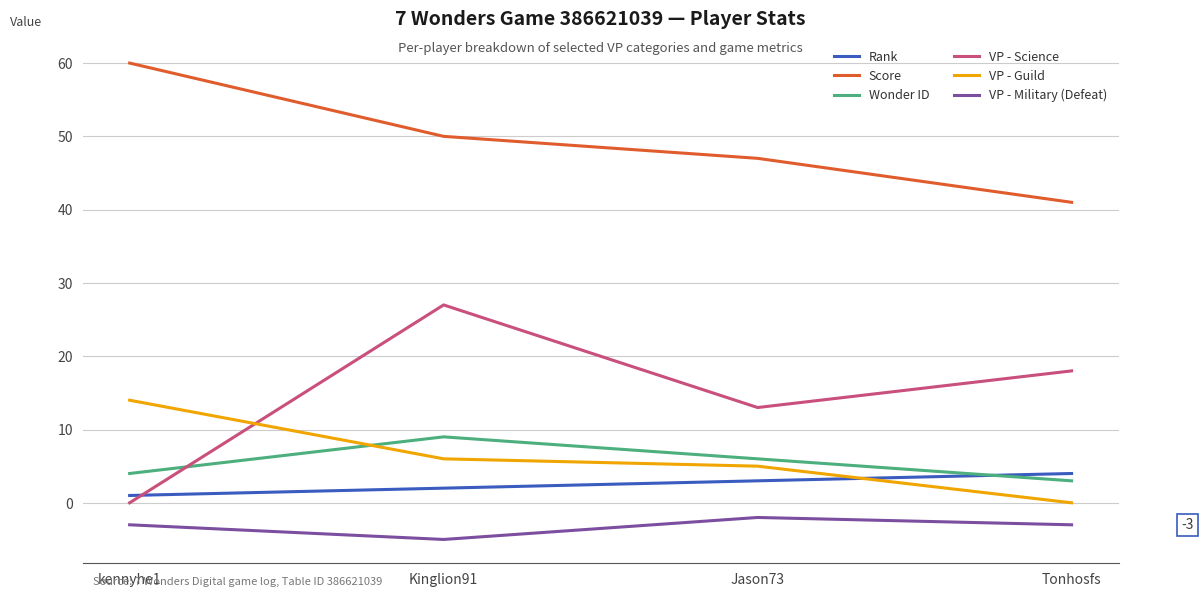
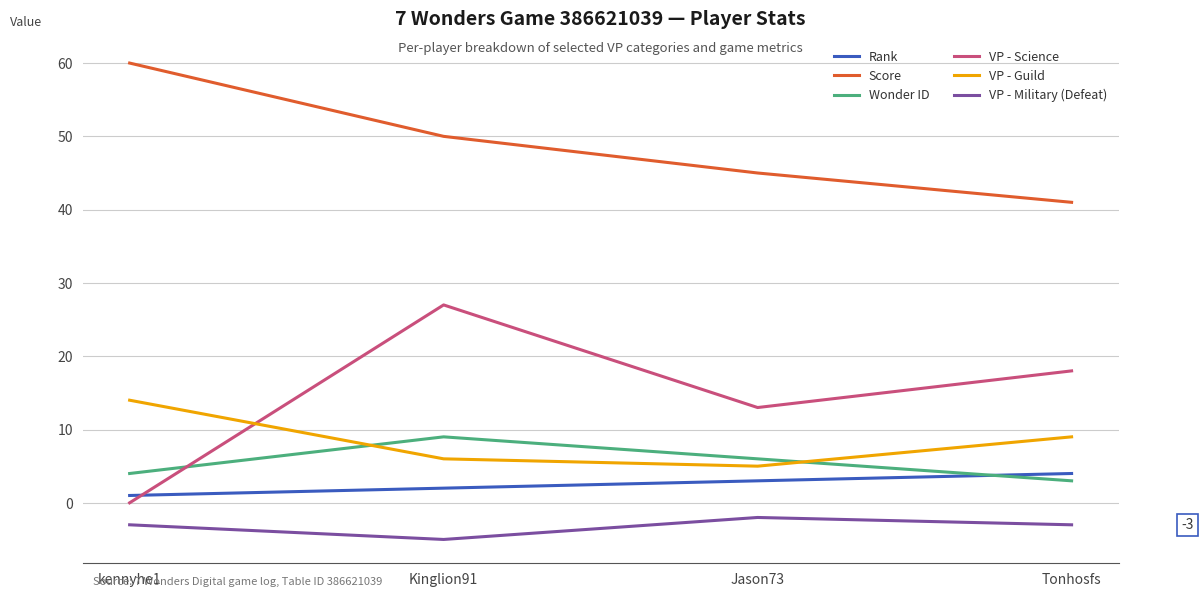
Score, Jason73: 47 -> 45
VP - Guild, Tonhosfs: 0 -> 9
